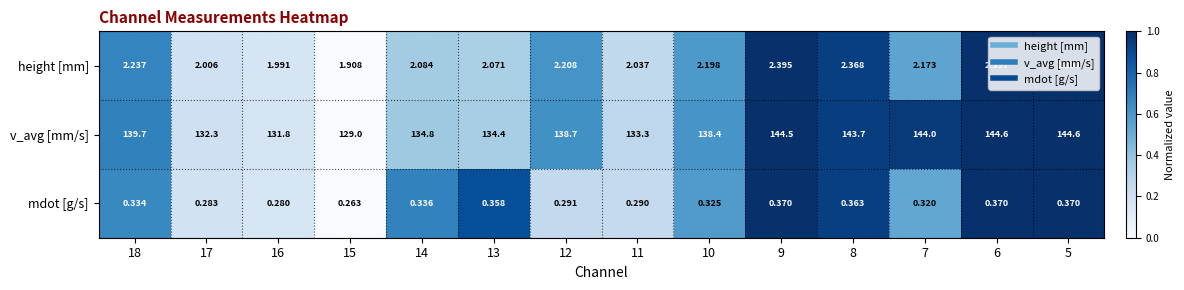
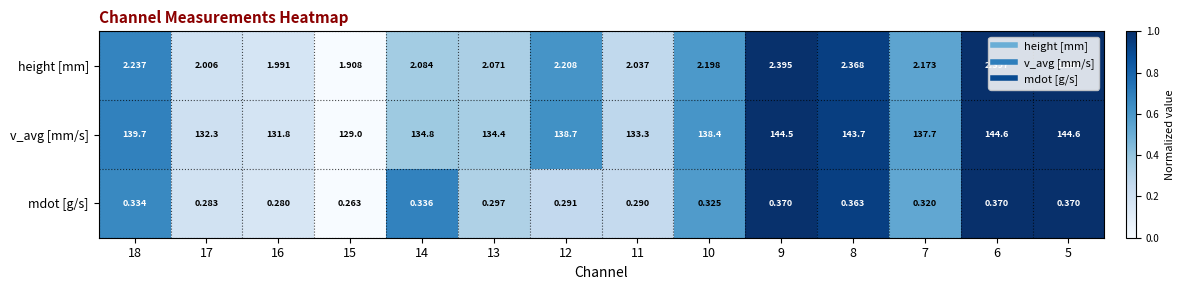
v_avg [mm/s], 7: 144.0 -> 137.7
mdot [g/s], 13: 0.358 -> 0.297
